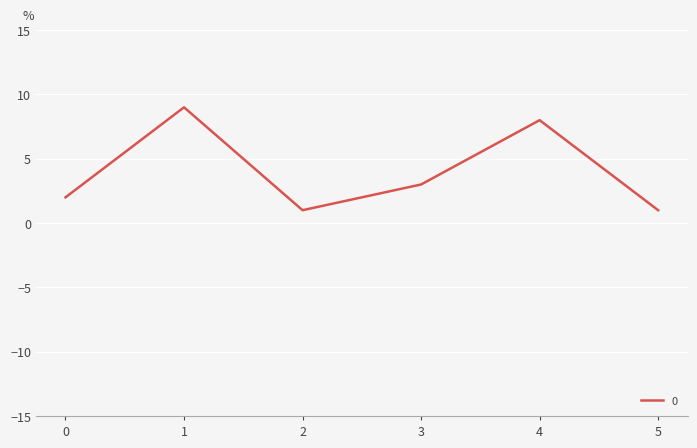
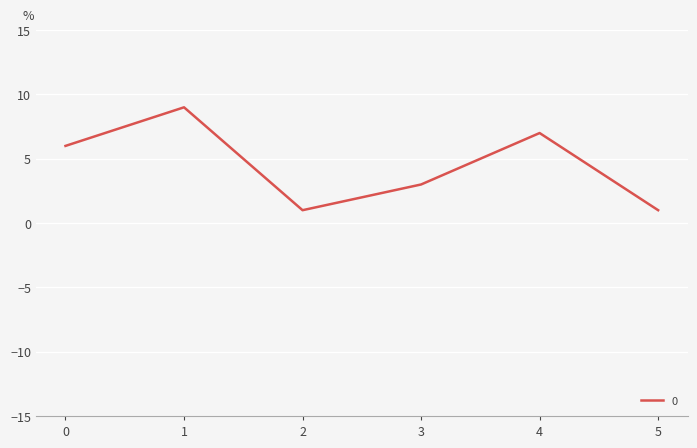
0: 2 -> 6
4: 8 -> 7
